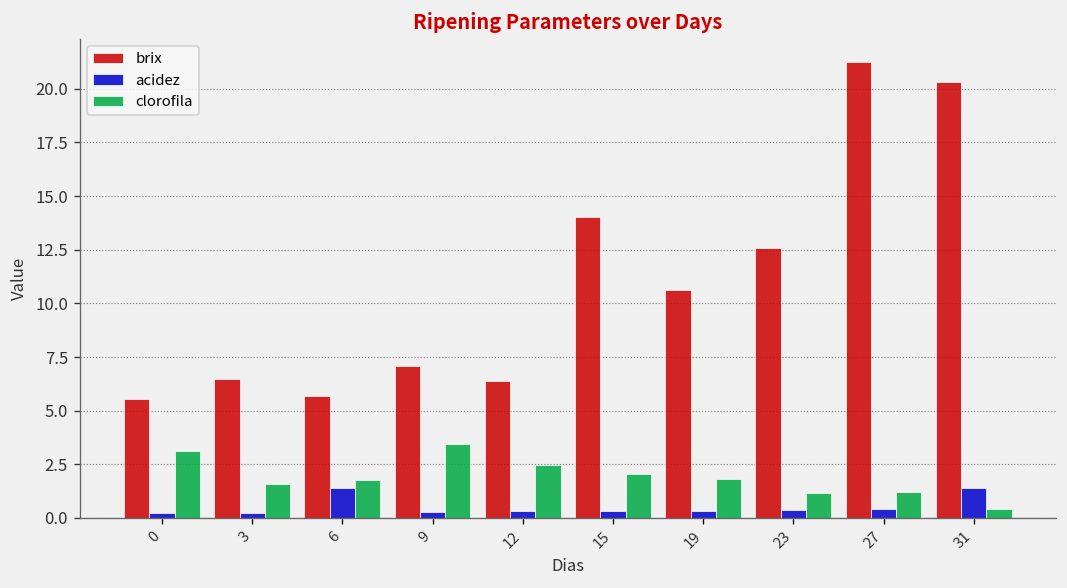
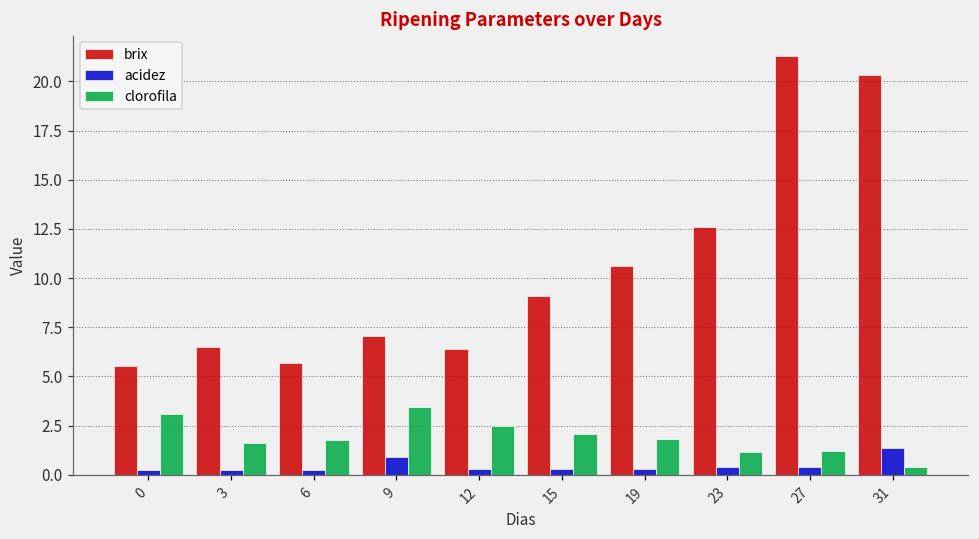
acidez, 6: 1.4 -> 0.3
acidez, 9: 0.3 -> 0.9
brix, 15: 14.0 -> 9.1
